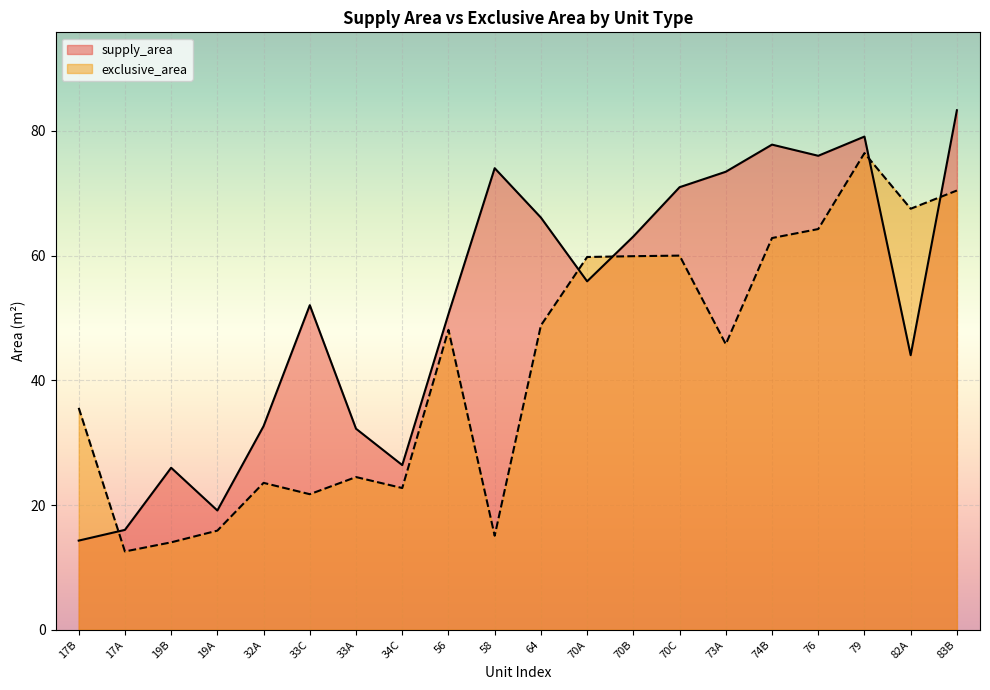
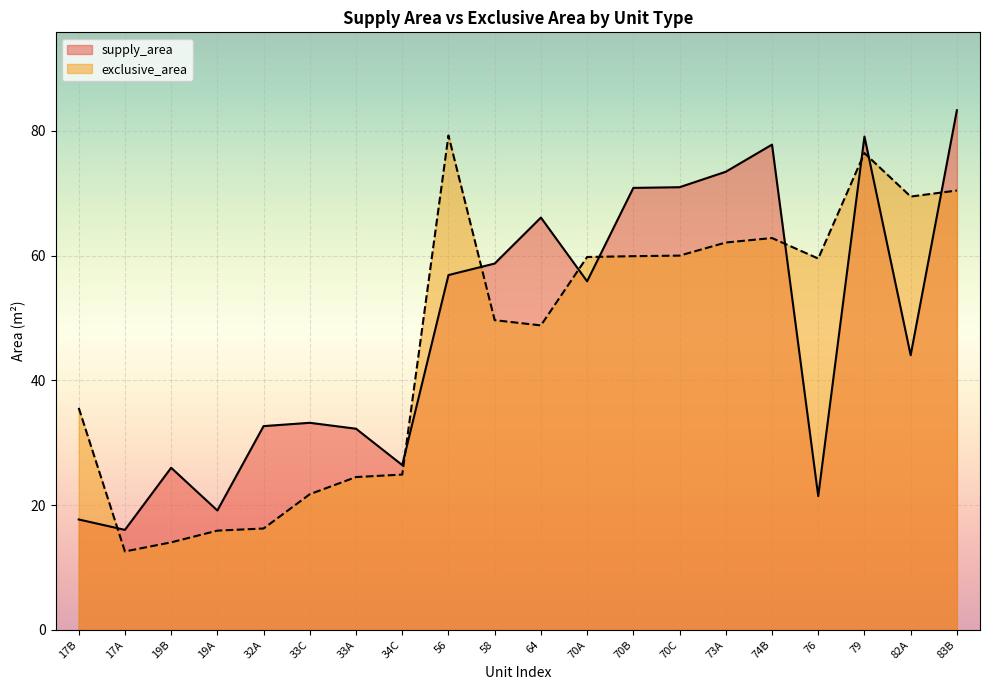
supply_area, 17B: 14 -> 18
exclusive_area, 32A: 24 -> 16
supply_area, 33C: 52 -> 33
exclusive_area, 34C: 23 -> 25
supply_area, 56: 51 -> 57
exclusive_area, 56: 48 -> 79
supply_area, 58: 74 -> 59
exclusive_area, 58: 15 -> 50
supply_area, 70B: 63 -> 71
exclusive_area, 73A: 46 -> 62
supply_area, 76: 76 -> 21
exclusive_area, 76: 64 -> 60
exclusive_area, 82A: 68 -> 69
